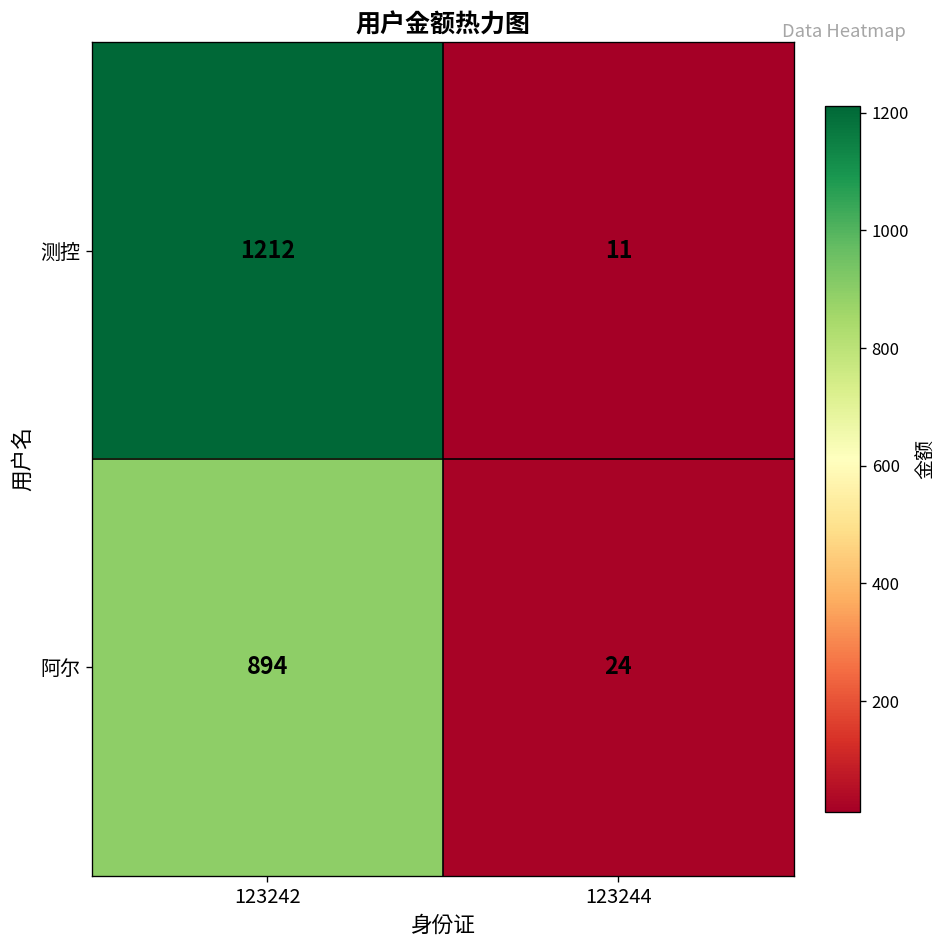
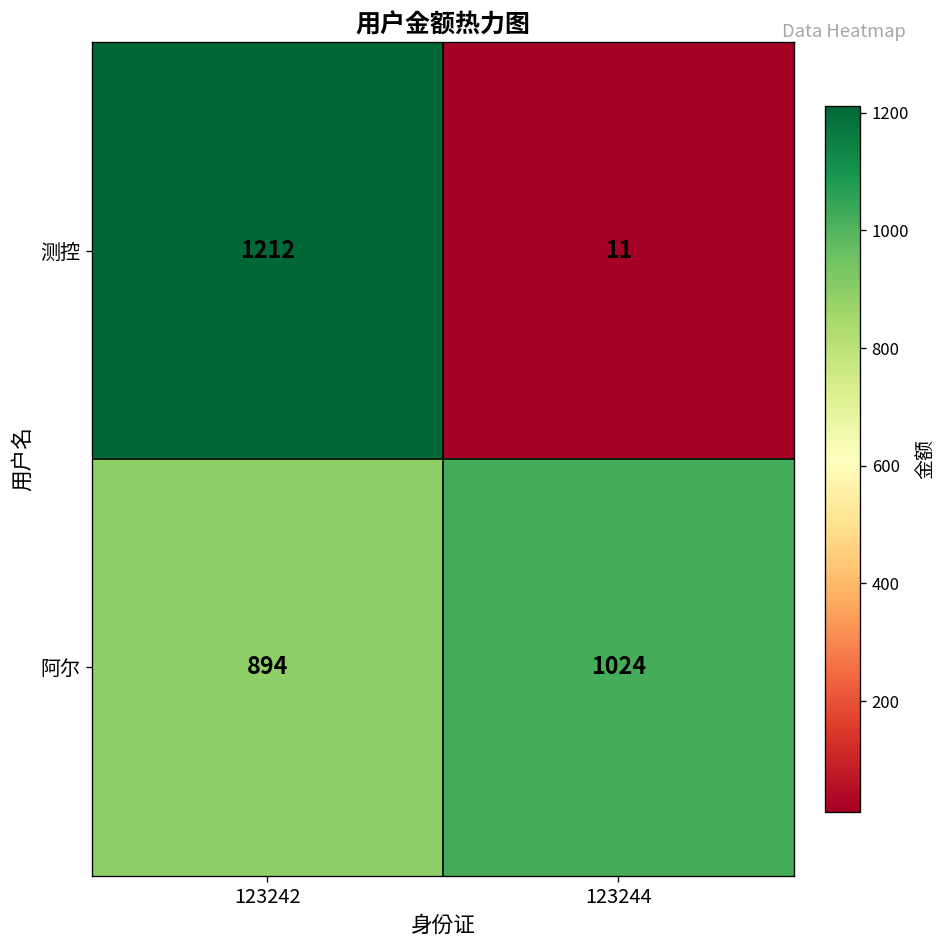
阿尔, 123244: 24 -> 1024
